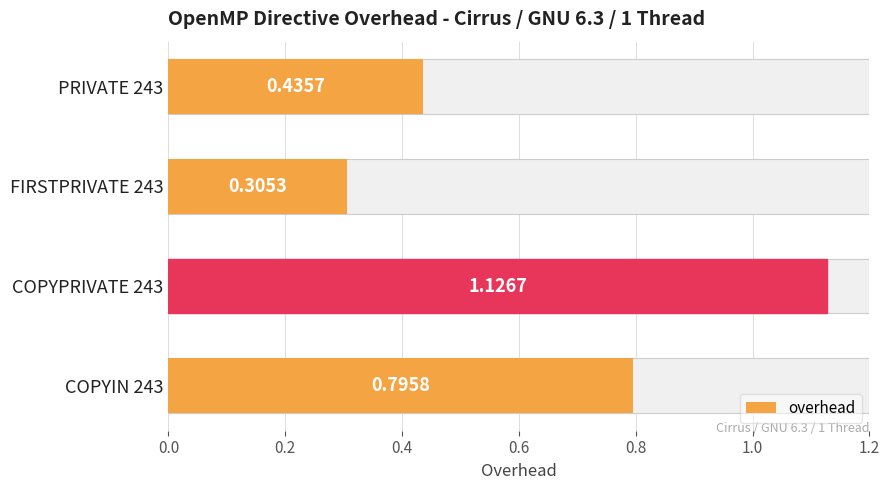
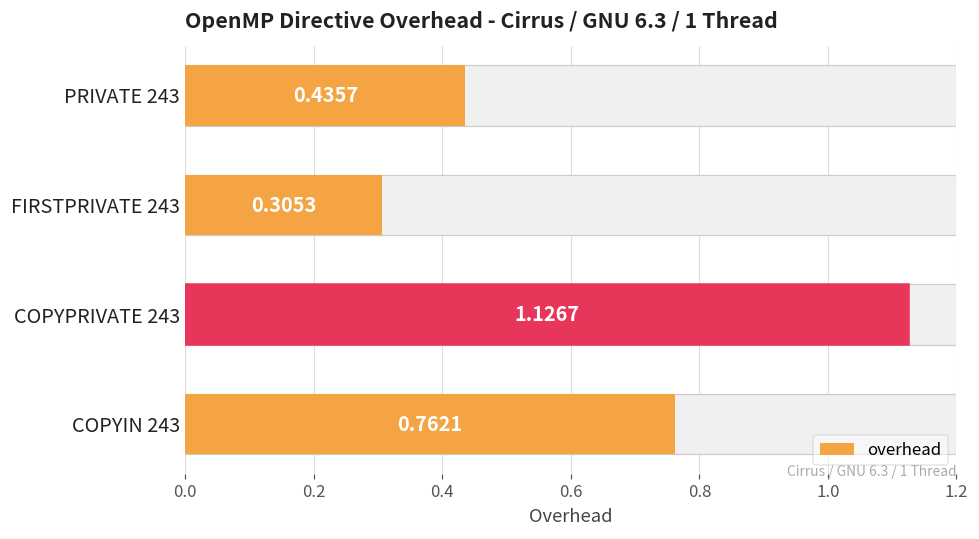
overhead, COPYIN 243: 0.7958 -> 0.7621
